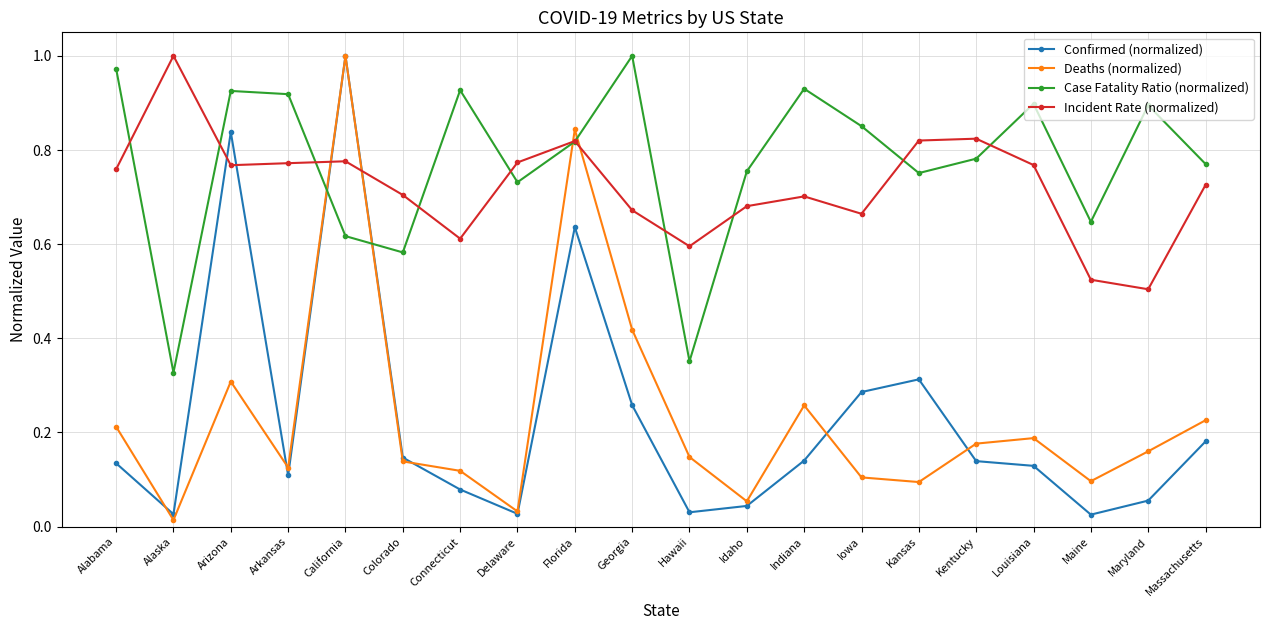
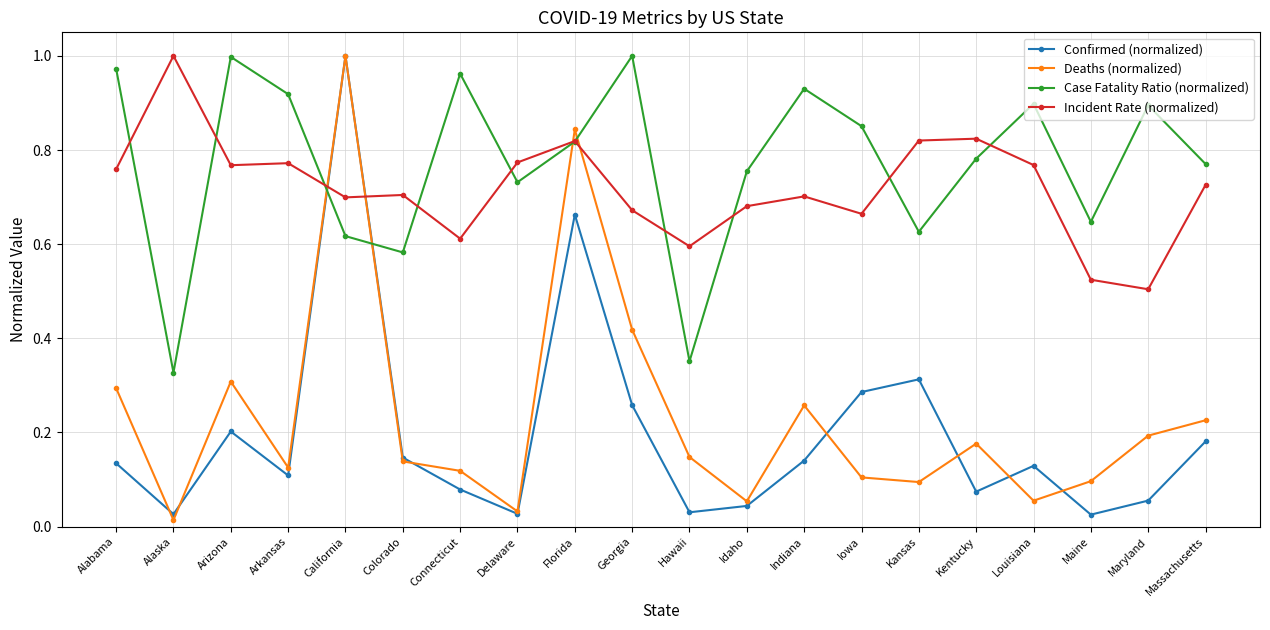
Deaths (normalized), Alabama: 0.21 -> 0.29
Confirmed (normalized), Arizona: 0.84 -> 0.20
Case Fatality Ratio (normalized), Arizona: 0.93 -> 1.00
Incident Rate (normalized), California: 0.78 -> 0.70
Case Fatality Ratio (normalized), Connecticut: 0.93 -> 0.96
Confirmed (normalized), Florida: 0.64 -> 0.66
Case Fatality Ratio (normalized), Kansas: 0.75 -> 0.63
Confirmed (normalized), Kentucky: 0.14 -> 0.07
Deaths (normalized), Louisiana: 0.19 -> 0.06
Deaths (normalized), Maryland: 0.16 -> 0.19
